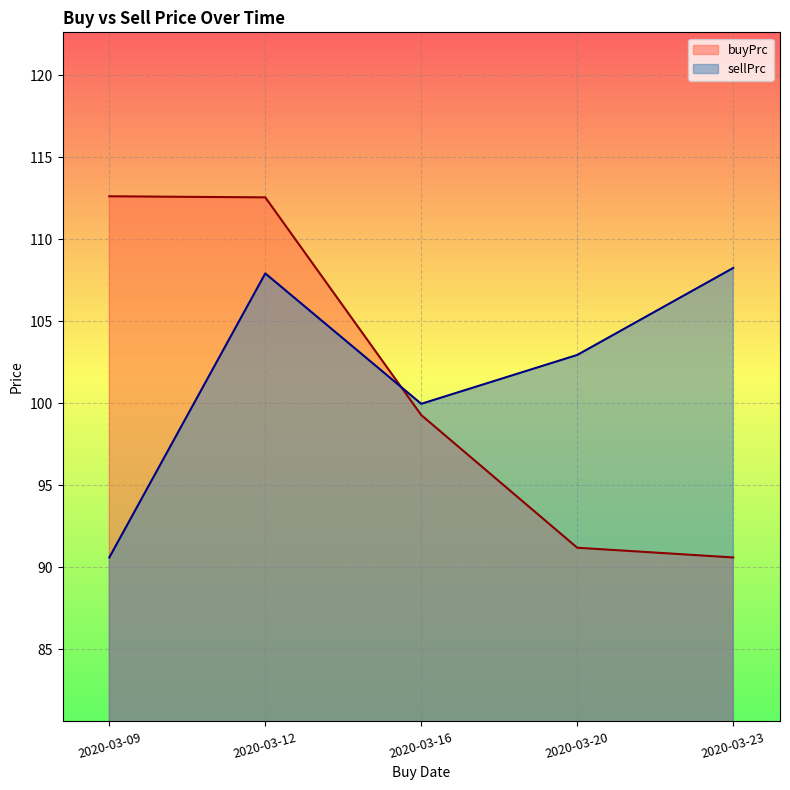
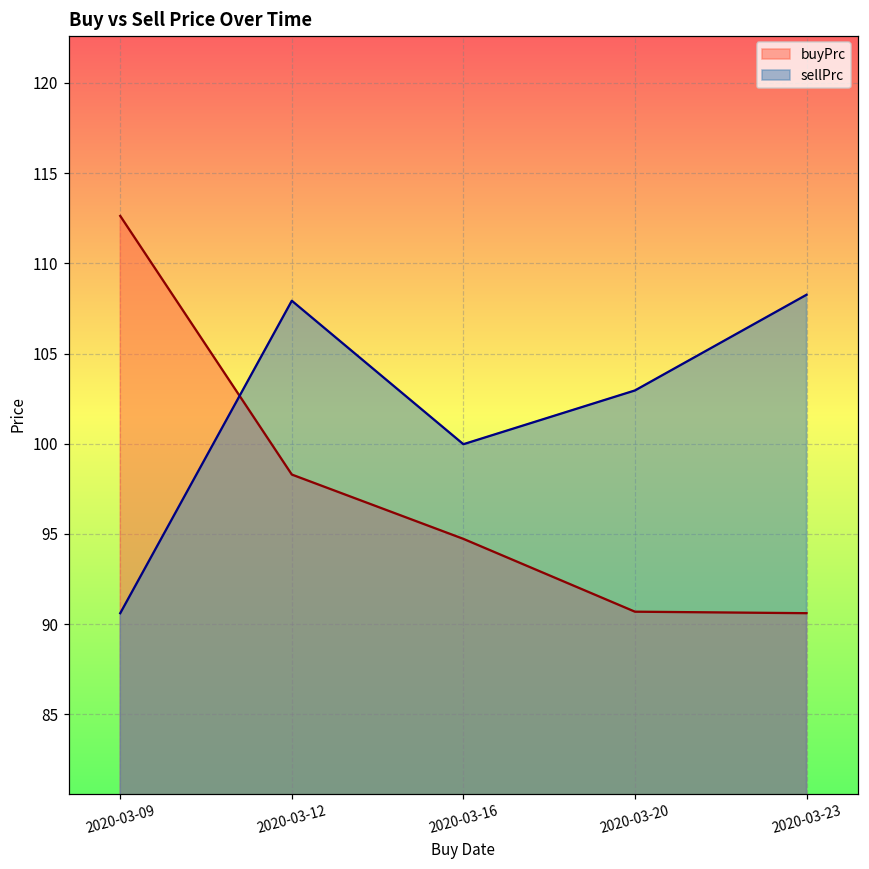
buyPrc, 2020-03-12: 112.6 -> 98.3
buyPrc, 2020-03-16: 99.3 -> 94.7
buyPrc, 2020-03-20: 91.2 -> 90.7
